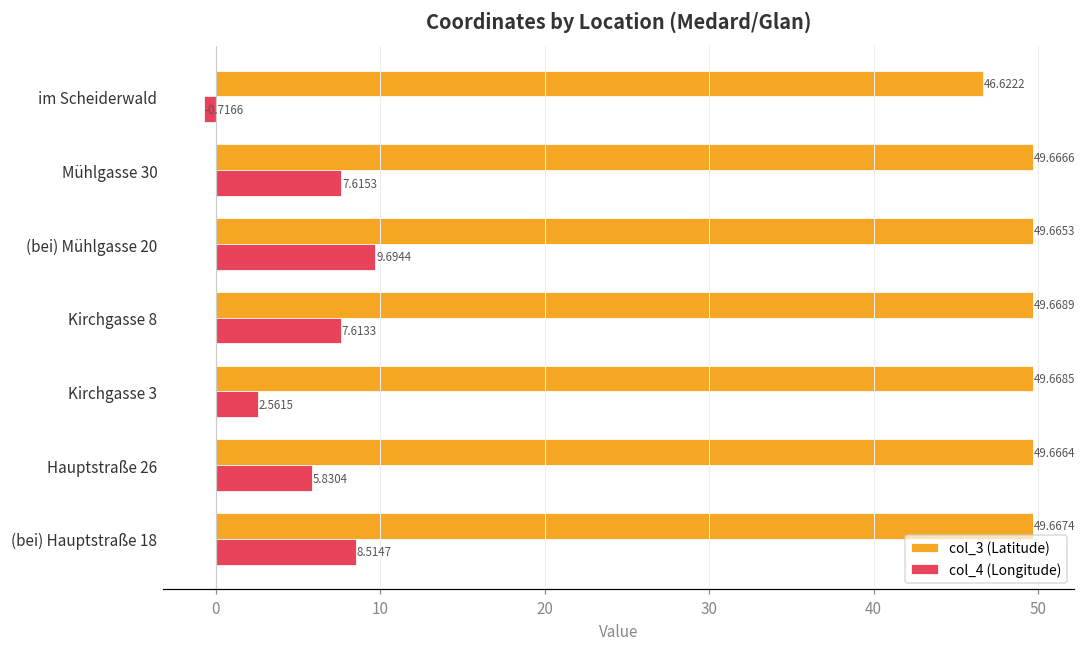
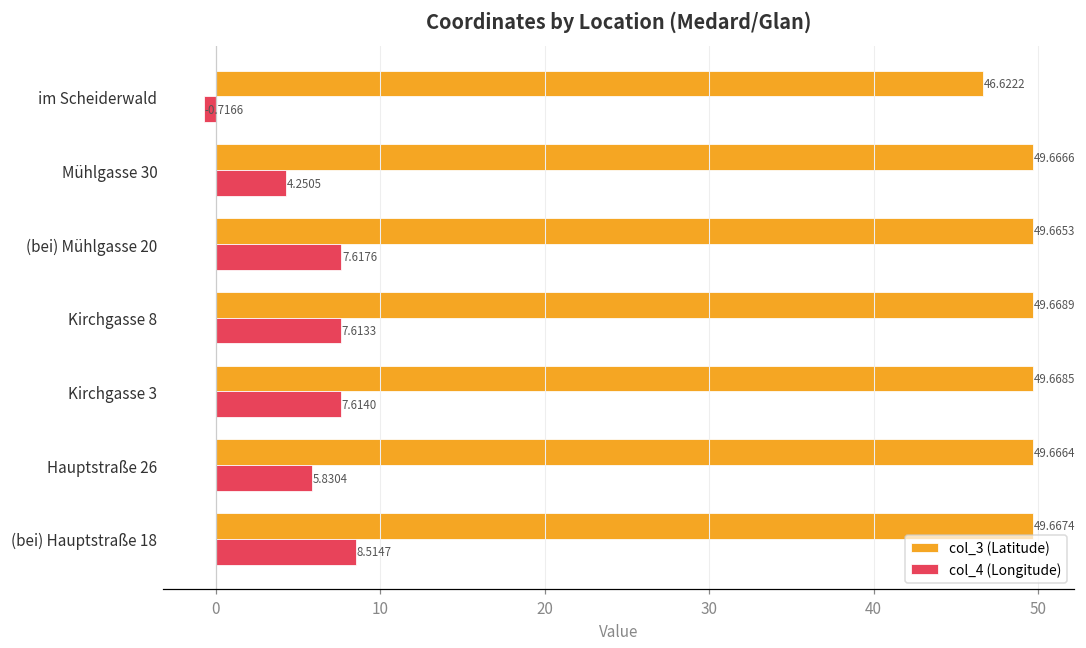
col_4 (Longitude), Mühlgasse 30: 7.6153 -> 4.2505
col_4 (Longitude), (bei) Mühlgasse 20: 9.6944 -> 7.6176
col_4 (Longitude), Kirchgasse 3: 2.5615 -> 7.6140
